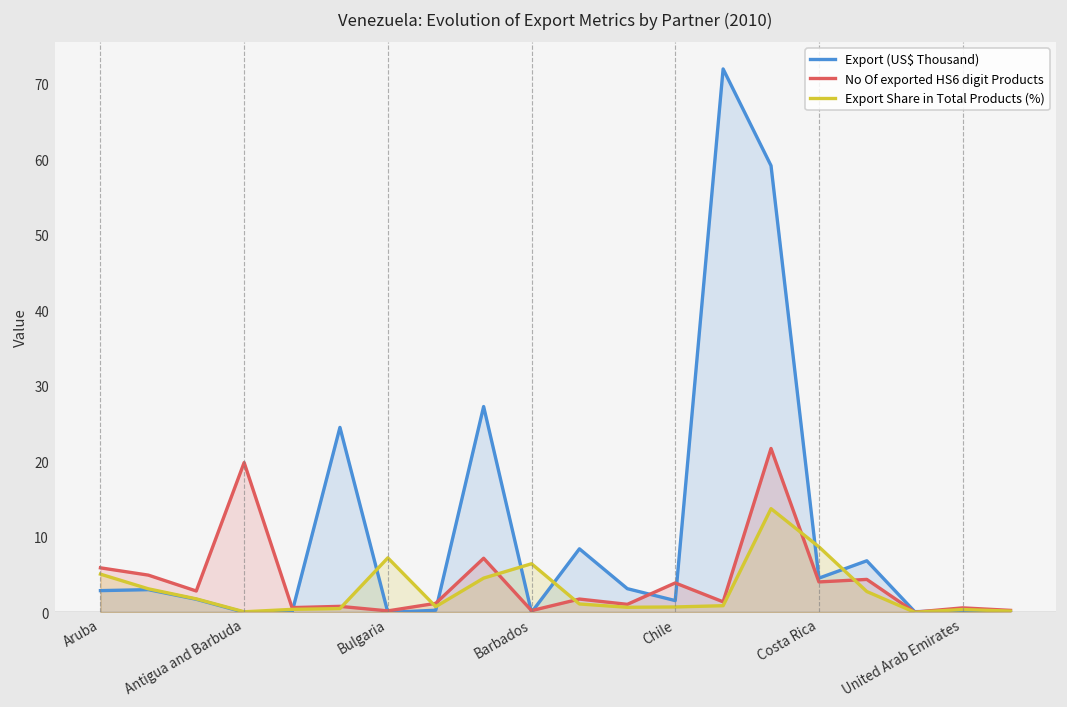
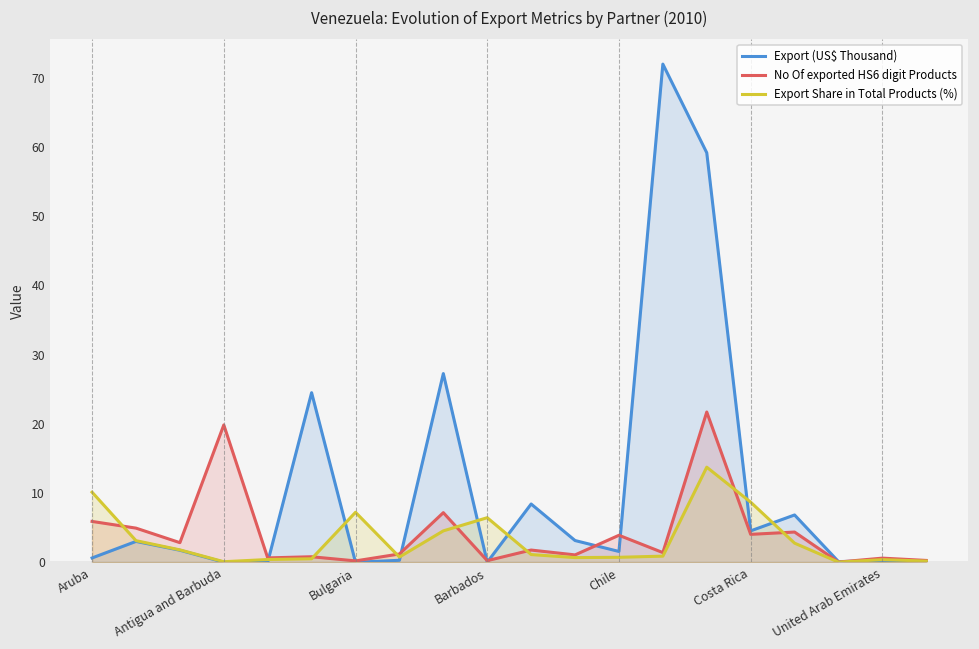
Export (US$ Thousand), Aruba: 3 -> 1
Export Share in Total Products (%), Aruba: 5 -> 10
